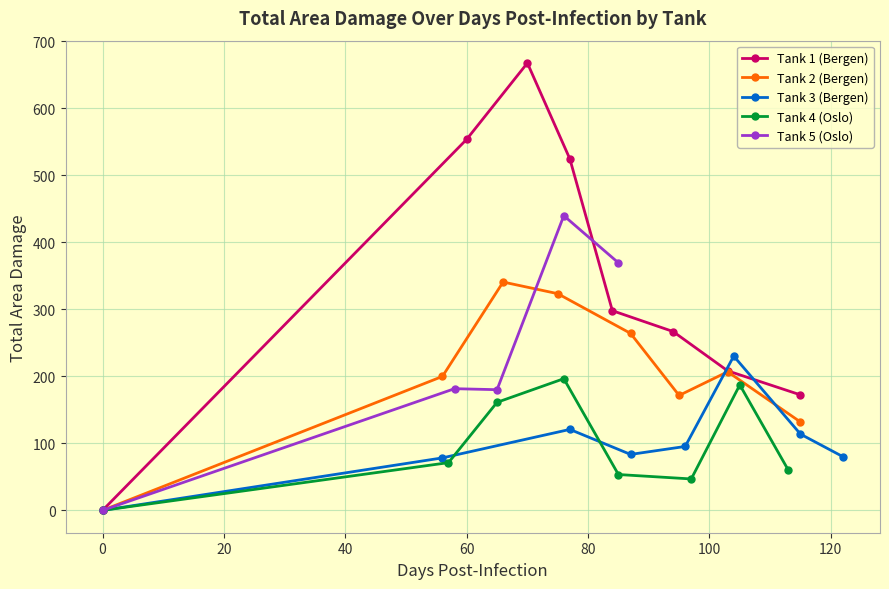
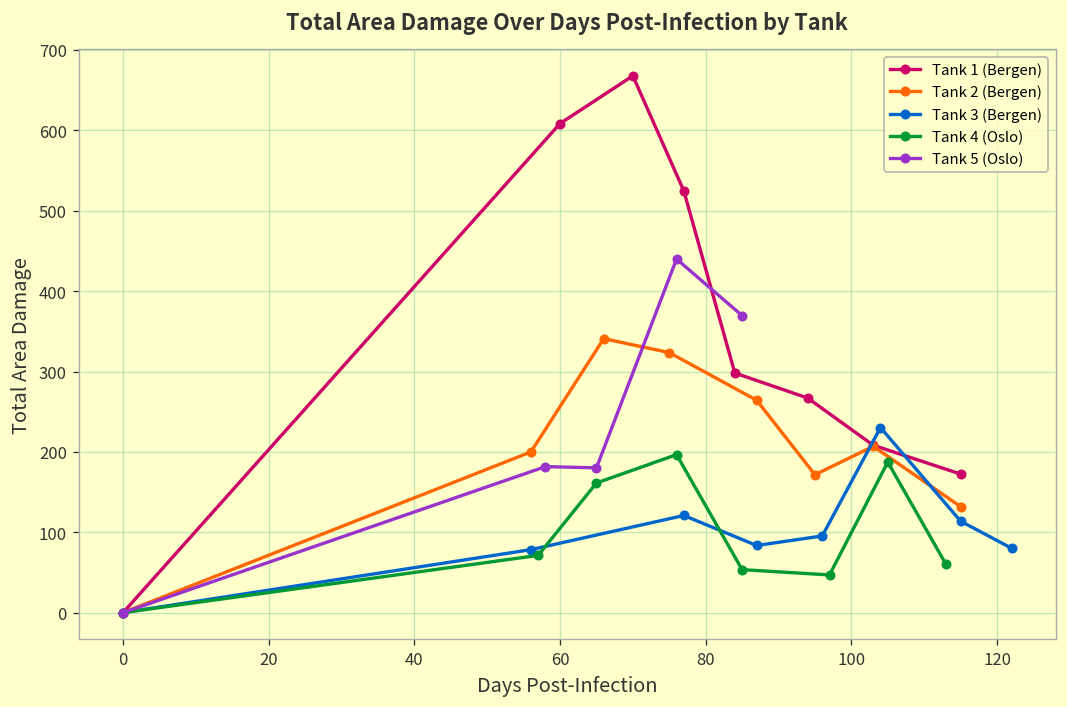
Tank 1 (Bergen), 60: 550 -> 610
